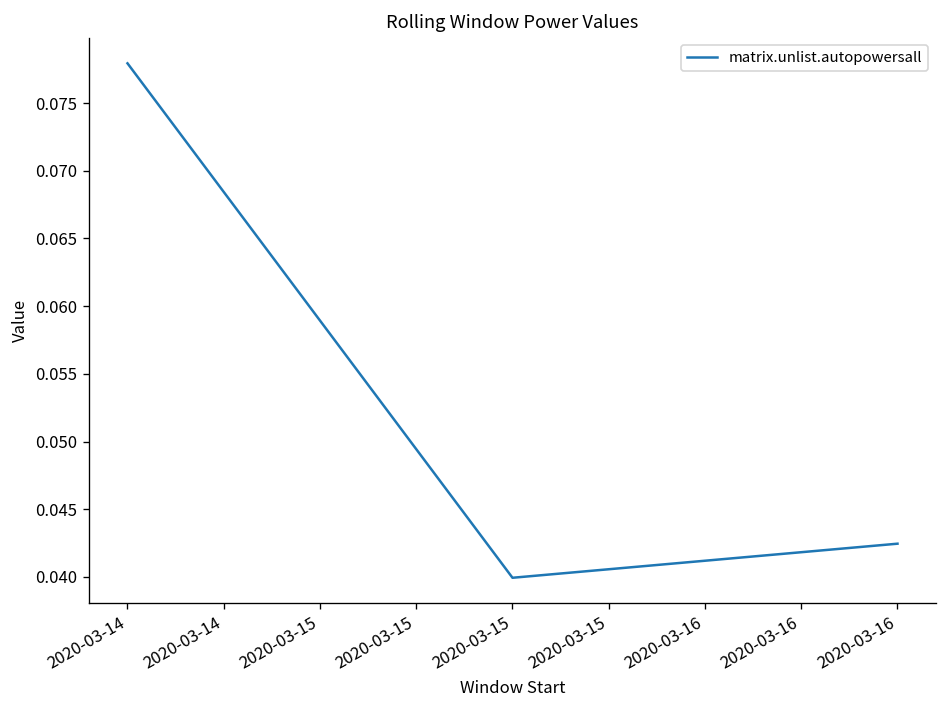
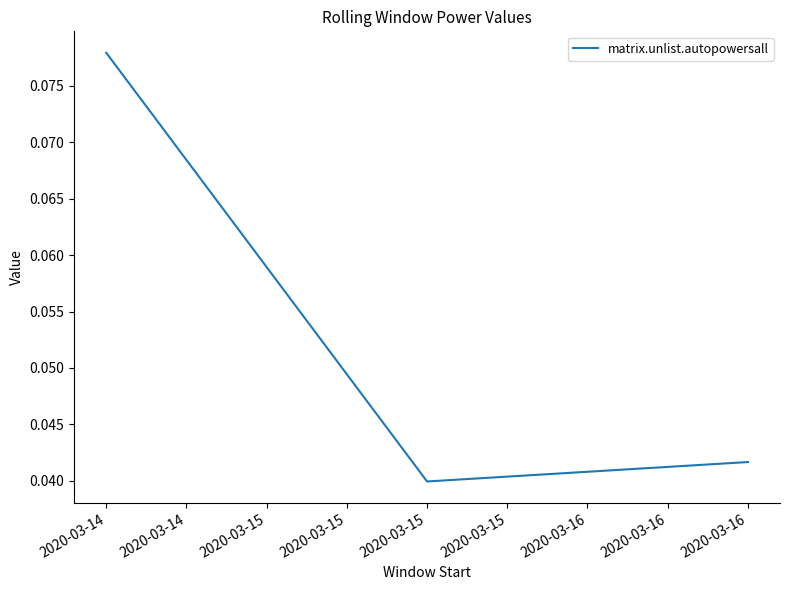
2020-03-16: 0.0425 -> 0.0417
